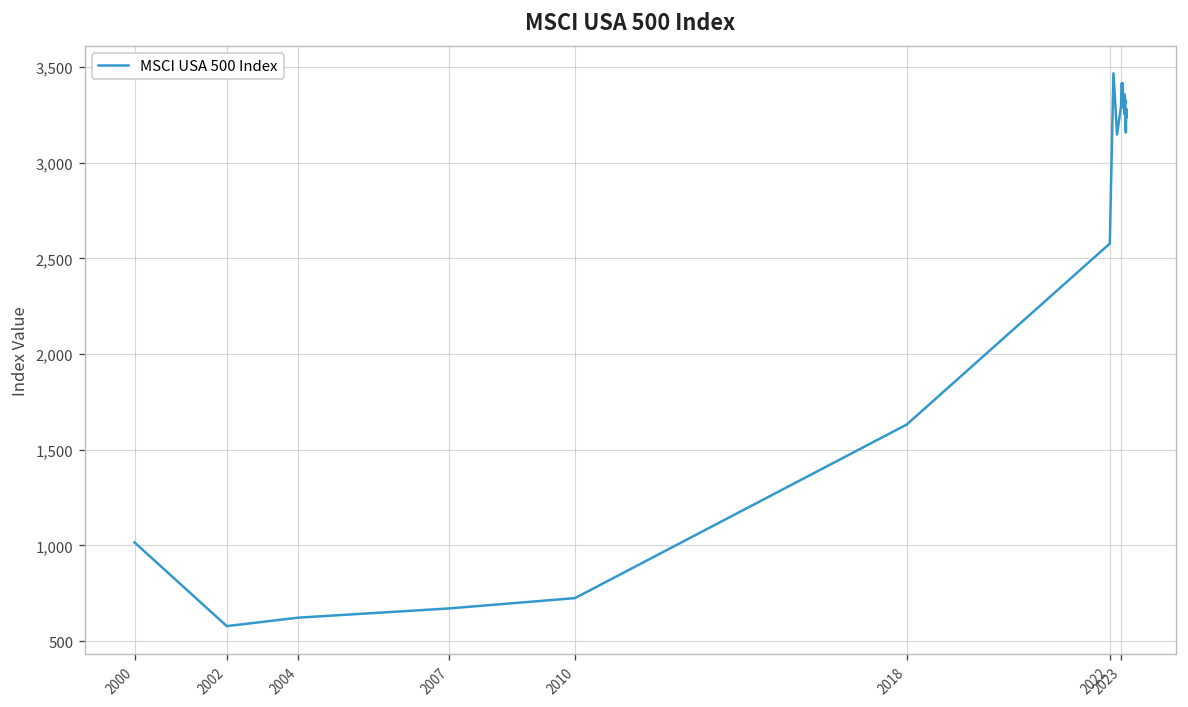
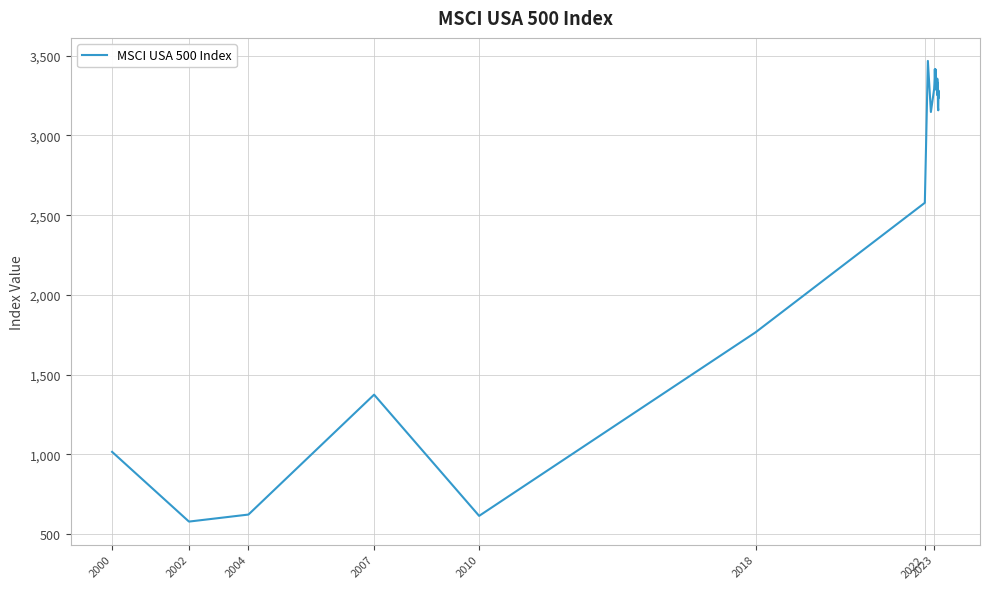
2007: 670 -> 1,370
2010: 720 -> 610
2018: 1,630 -> 1,770
